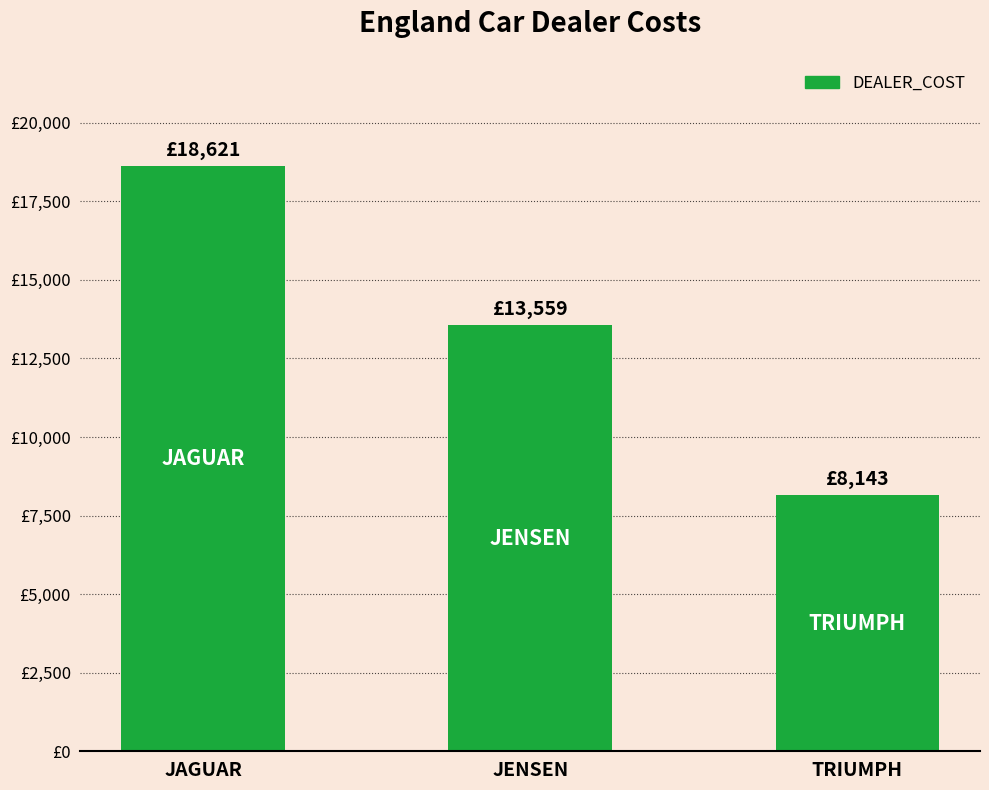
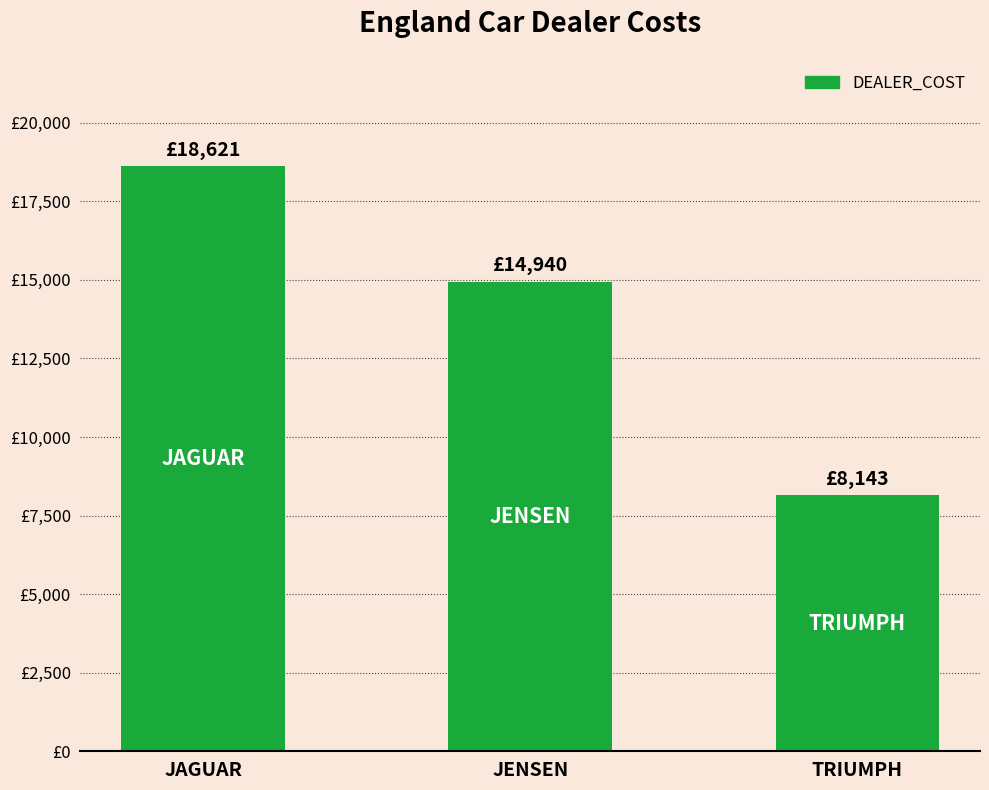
JENSEN: £13,559 -> £14,940
